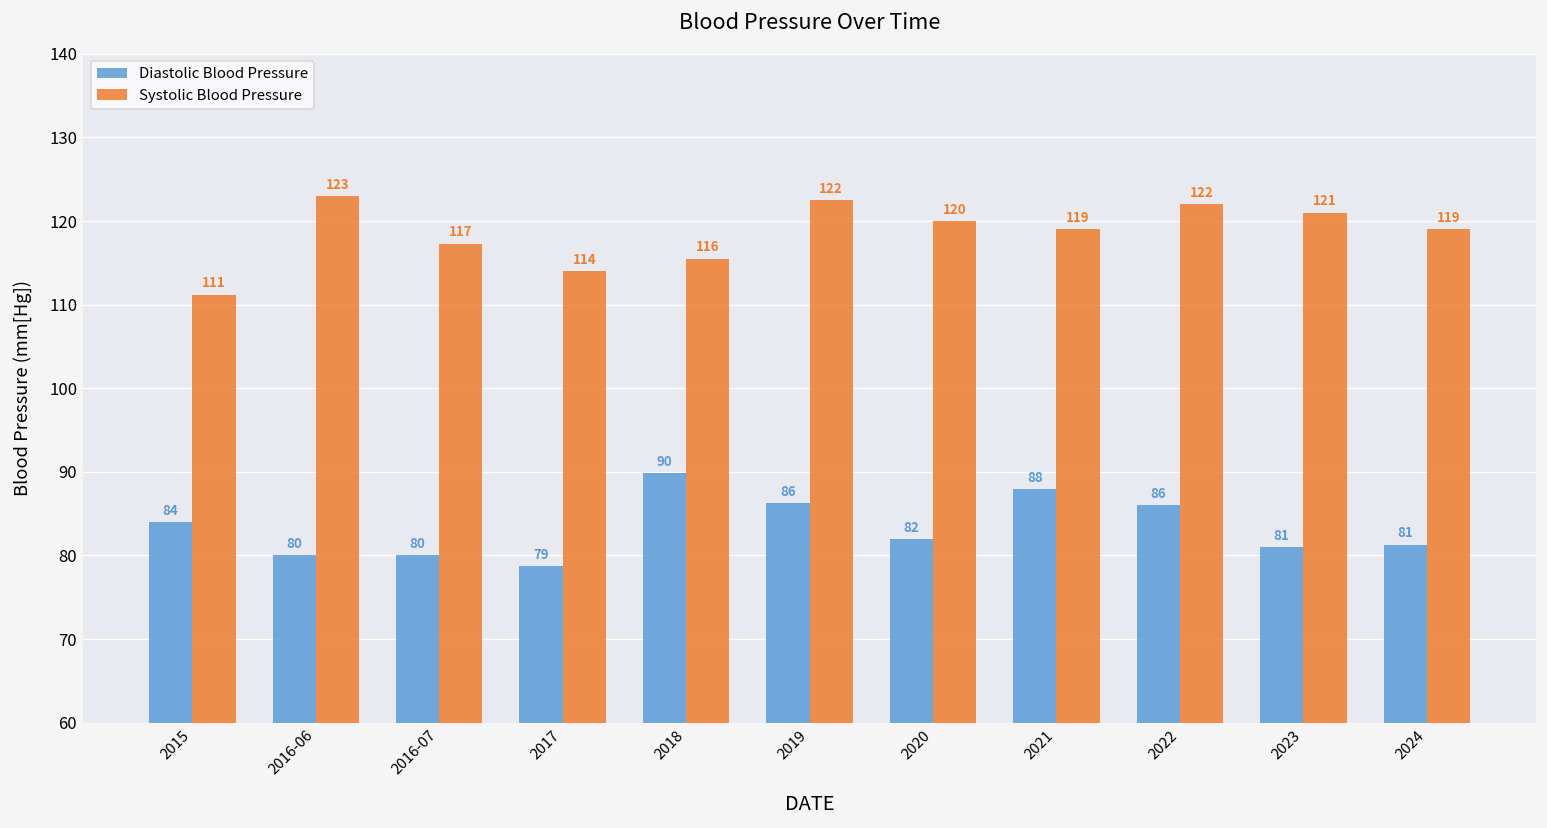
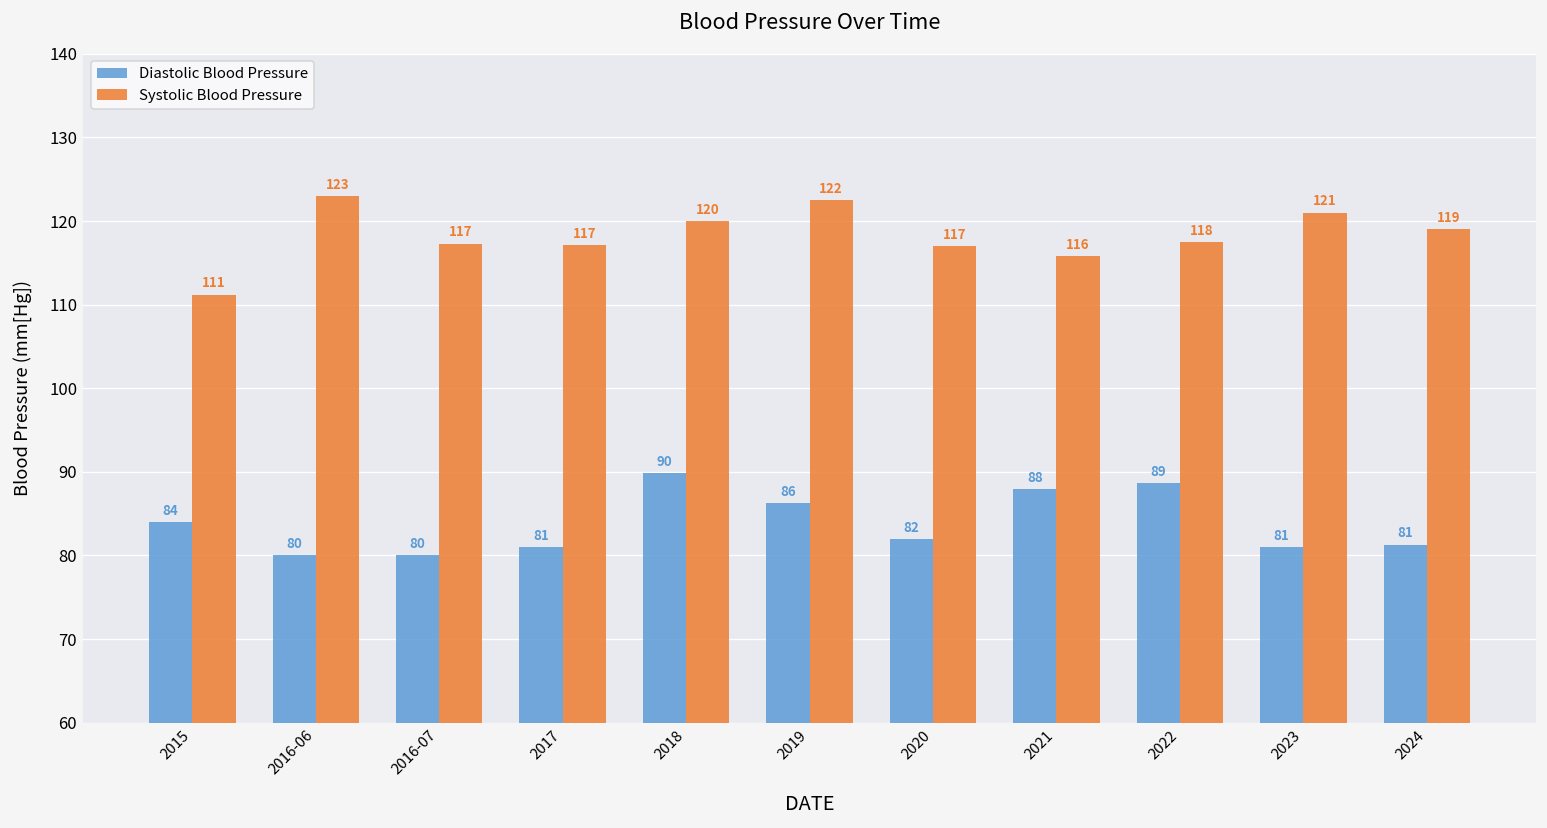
Diastolic Blood Pressure, 2017: 79 -> 81
Systolic Blood Pressure, 2017: 114 -> 117
Systolic Blood Pressure, 2018: 116 -> 120
Systolic Blood Pressure, 2020: 120 -> 117
Systolic Blood Pressure, 2021: 119 -> 116
Diastolic Blood Pressure, 2022: 86 -> 89
Systolic Blood Pressure, 2022: 122 -> 118
